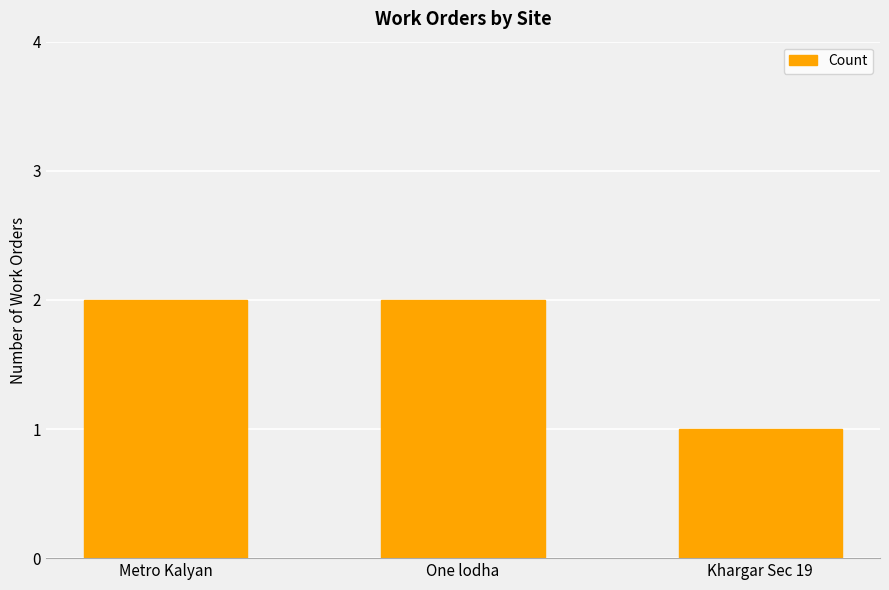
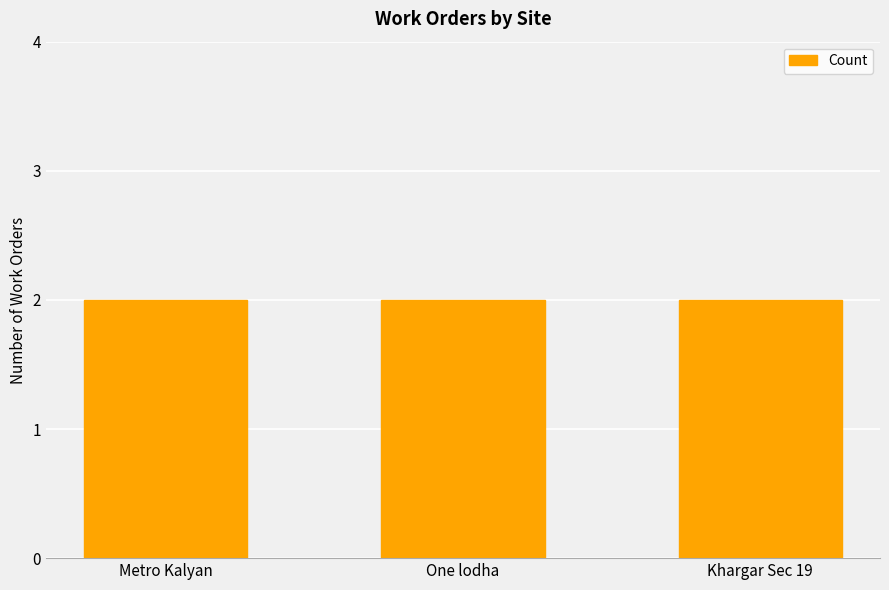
Khargar Sec 19: 1 -> 2
